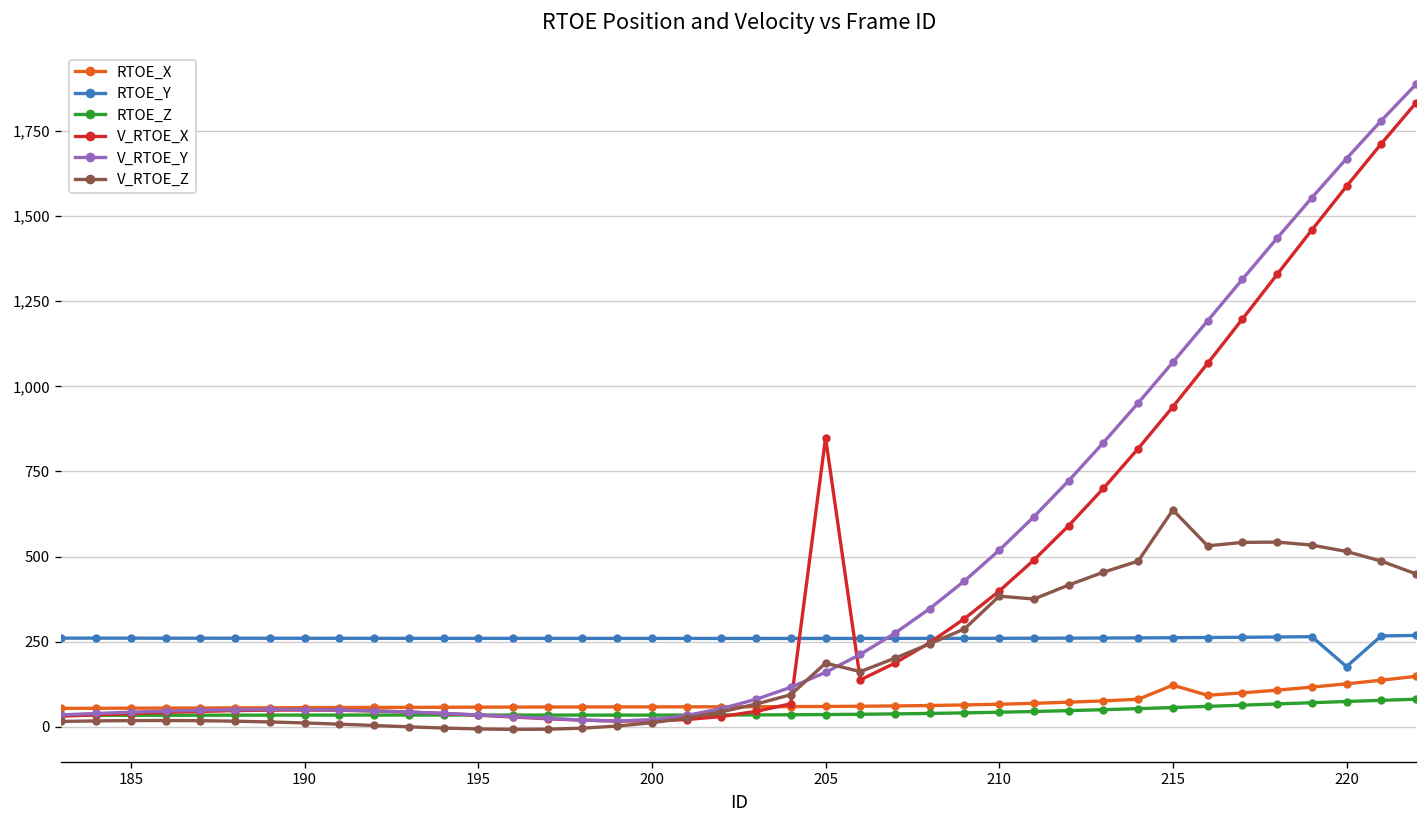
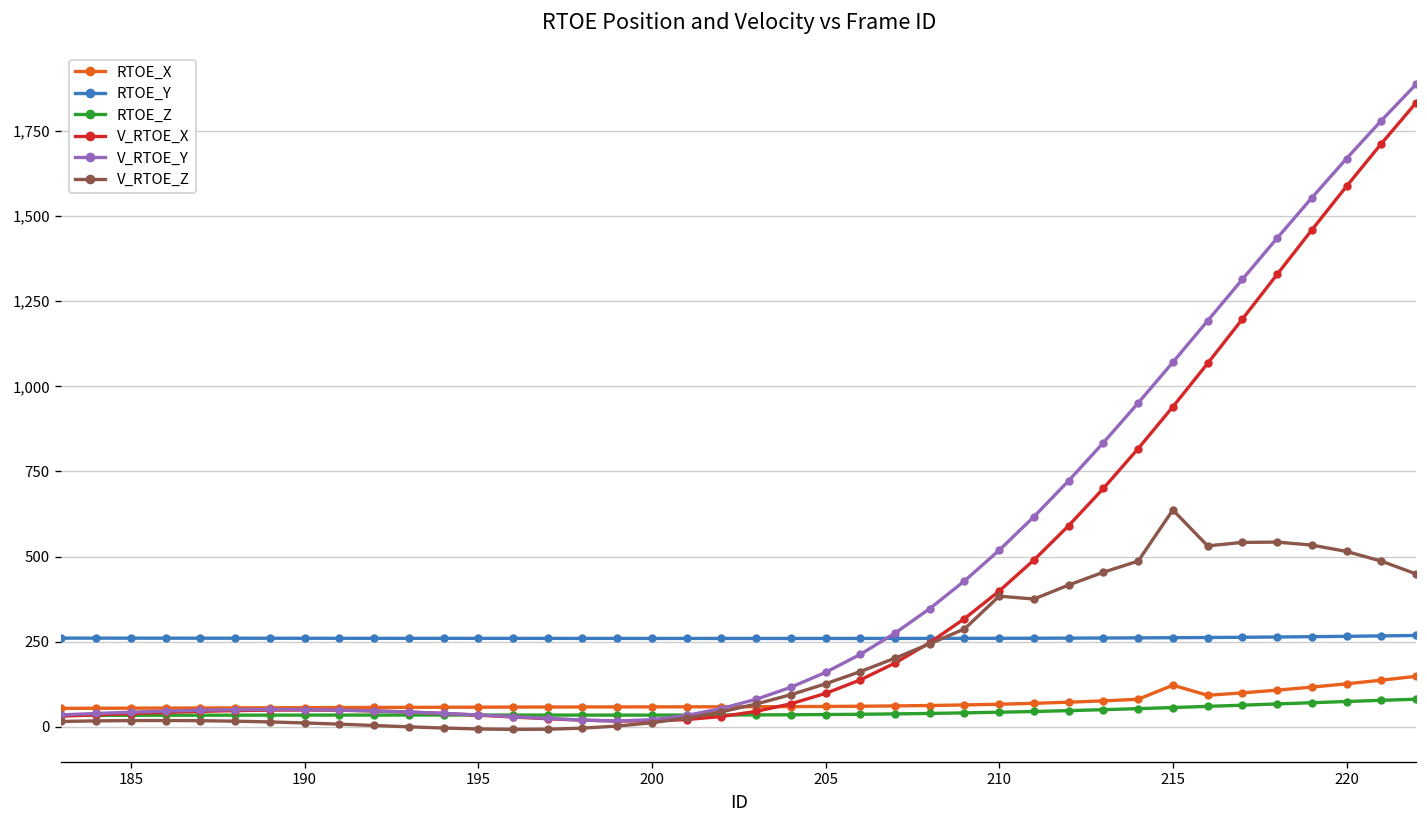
V_RTOE_X, 205: 850 -> 100
V_RTOE_Z, 205: 190 -> 130
RTOE_Y, 220: 180 -> 270
